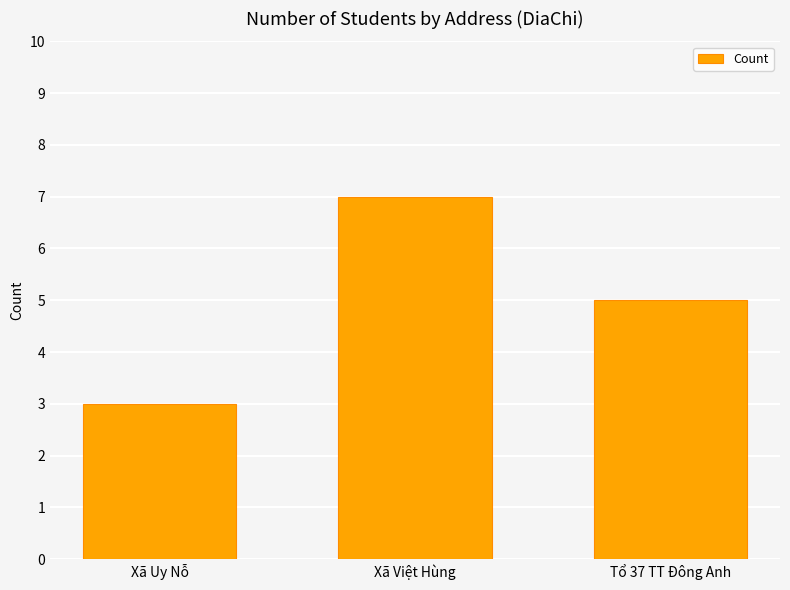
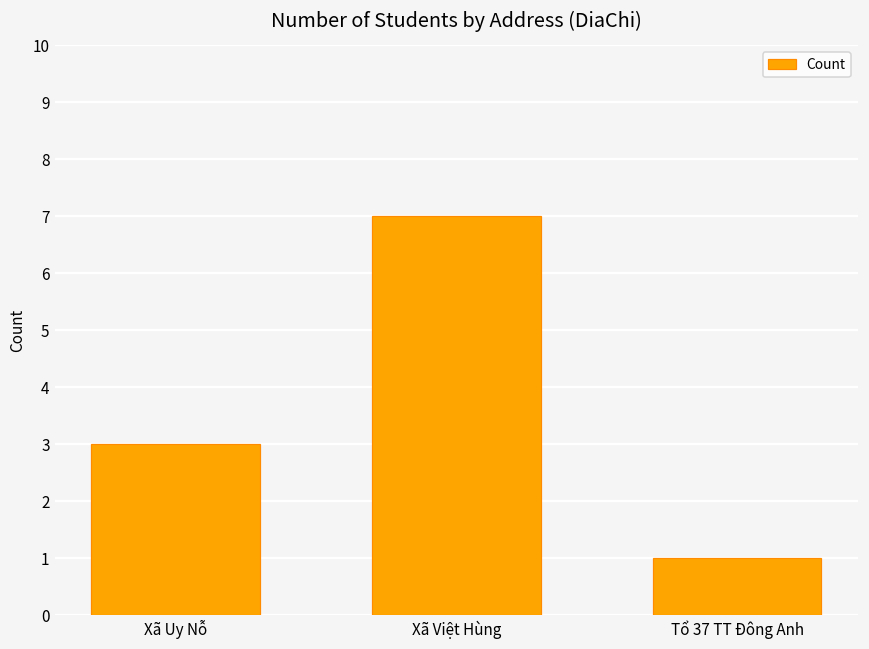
Tổ 37 TT Đông Anh: 5 -> 1
